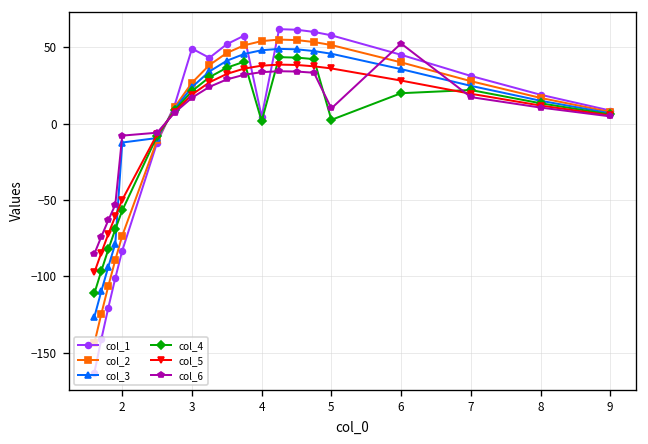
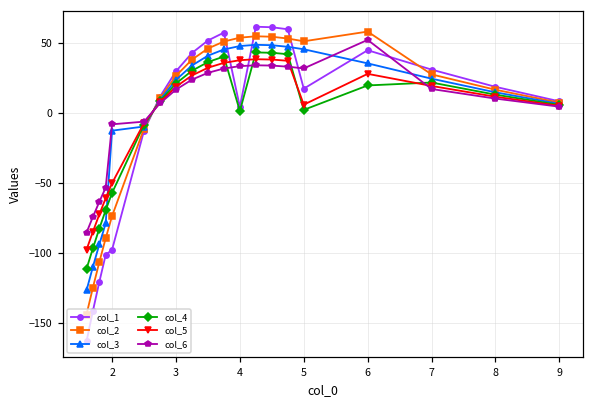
col_1, 2: -83 -> -97
col_1, 3: 49 -> 30
col_1, 5: 58 -> 18
col_5, 5: 36 -> 6
col_6, 5: 10 -> 32
col_2, 6: 40 -> 58
